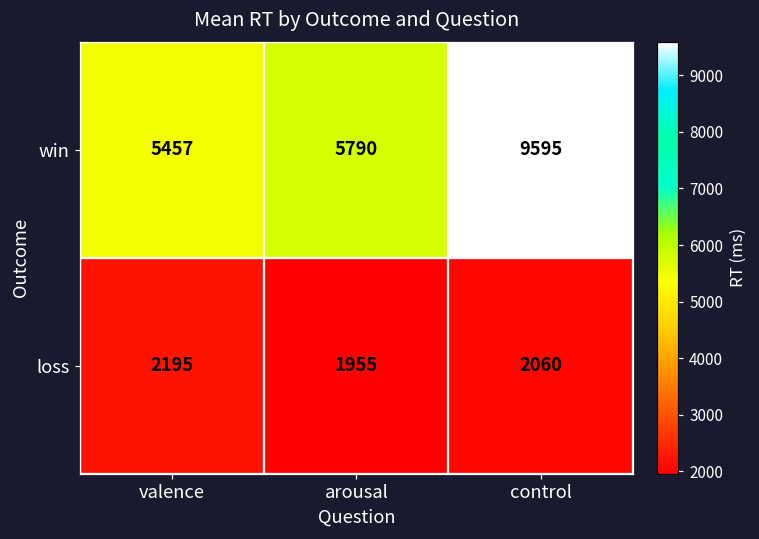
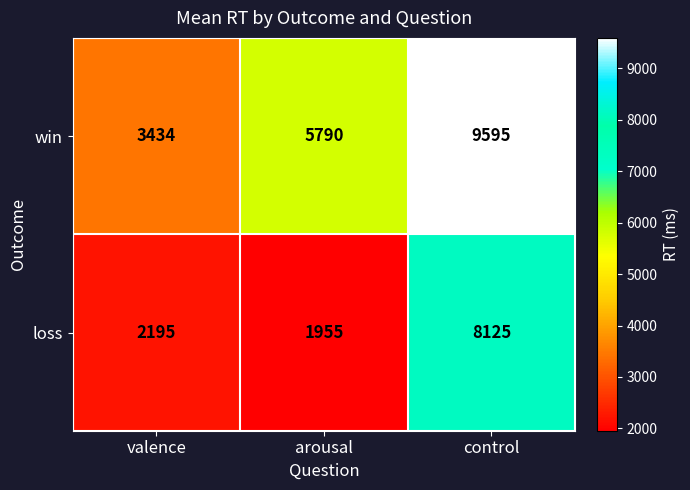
win, valence: 5457 -> 3434
loss, control: 2060 -> 8125
